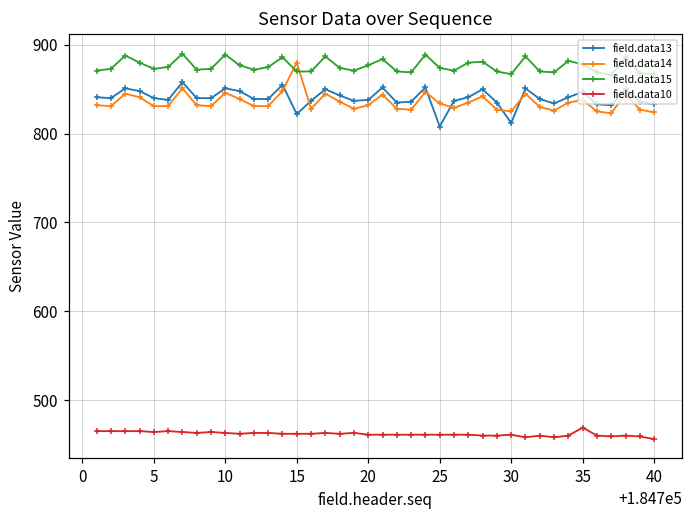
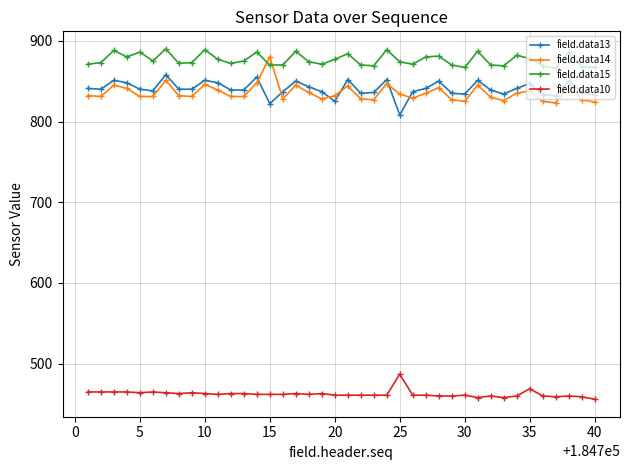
field.data15, 5: 870 -> 890
field.data13, 20: 840 -> 830
field.data10, 25: 460 -> 490
field.data13, 30: 810 -> 830
